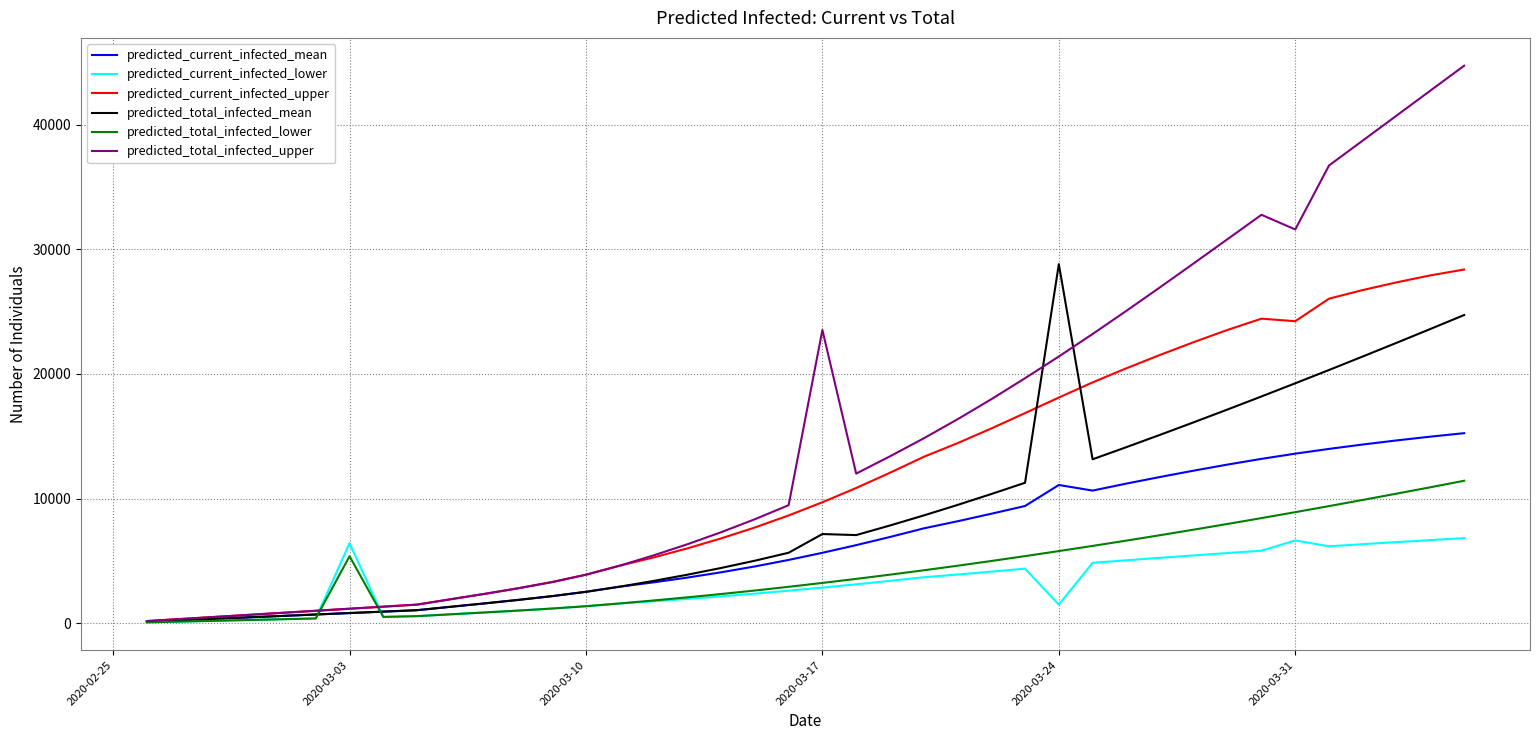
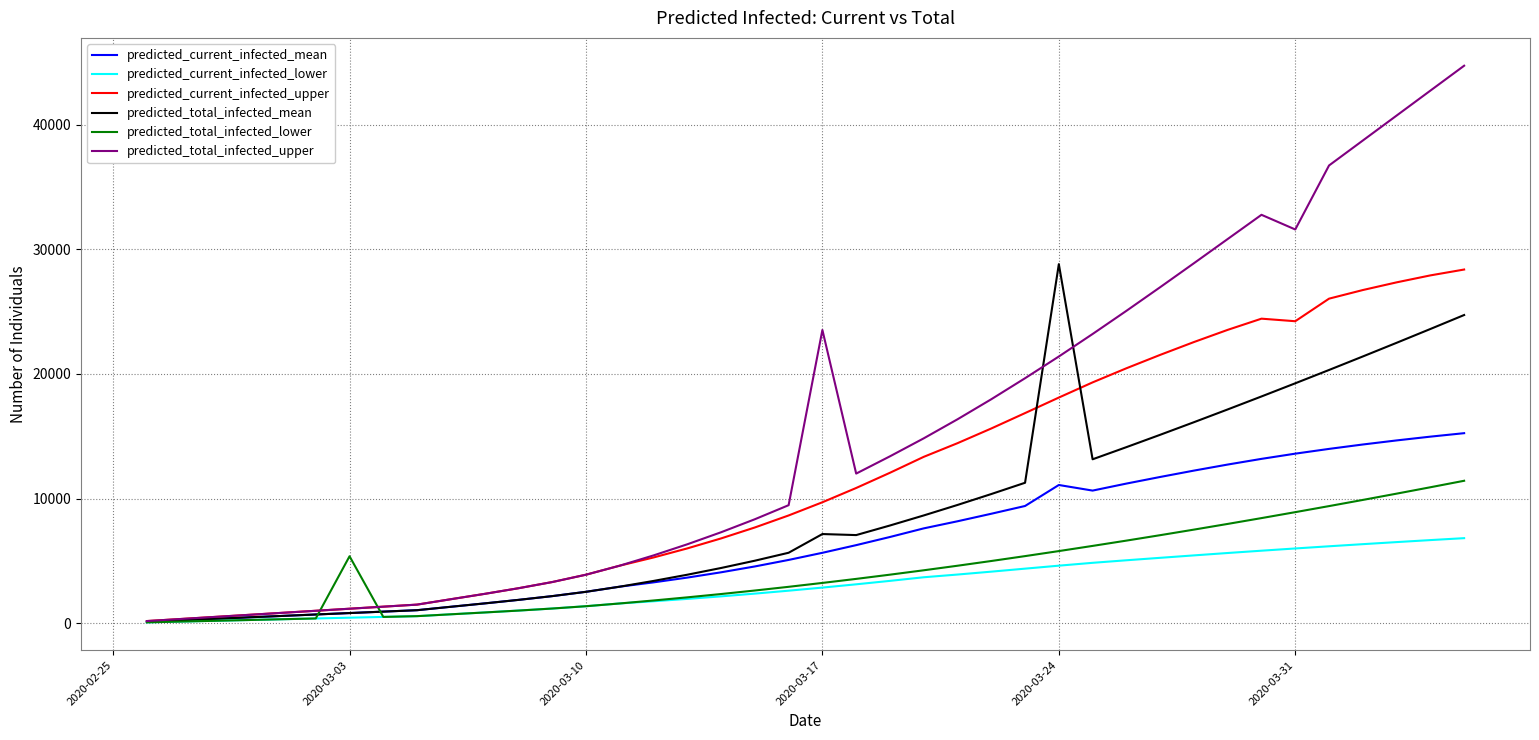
predicted_current_infected_lower, 2020-03-03: 6400 -> 400
predicted_current_infected_lower, 2020-03-24: 1500 -> 4600
predicted_current_infected_lower, 2020-03-31: 6600 -> 6000
